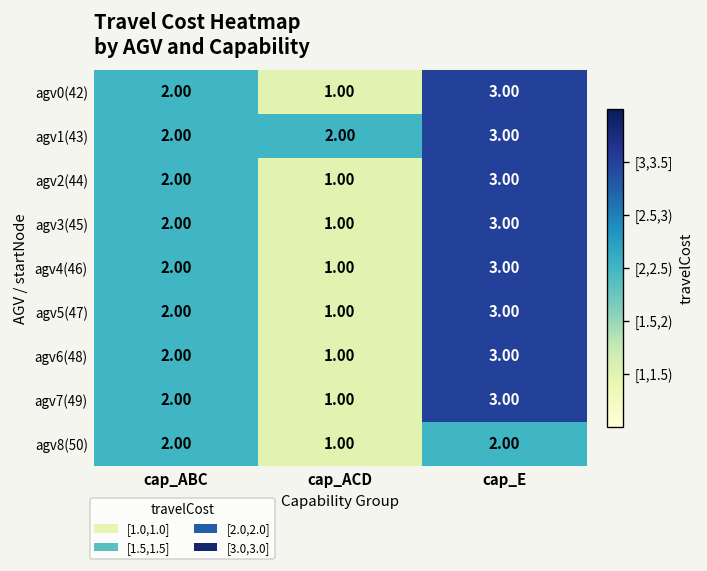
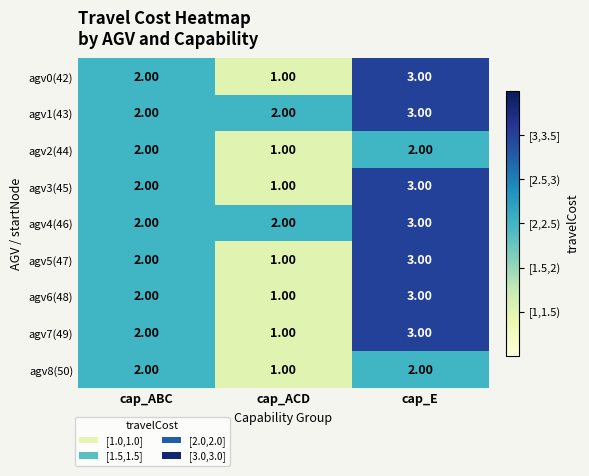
agv2(44), cap_E: 3.00 -> 2.00
agv4(46), cap_ACD: 1.00 -> 2.00
